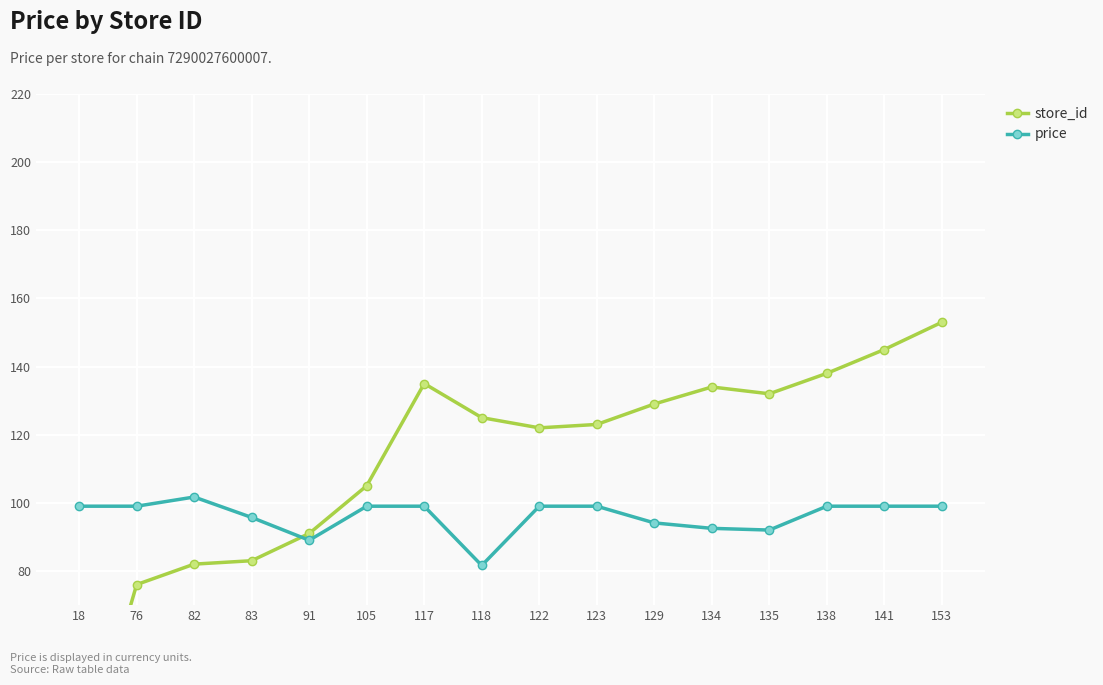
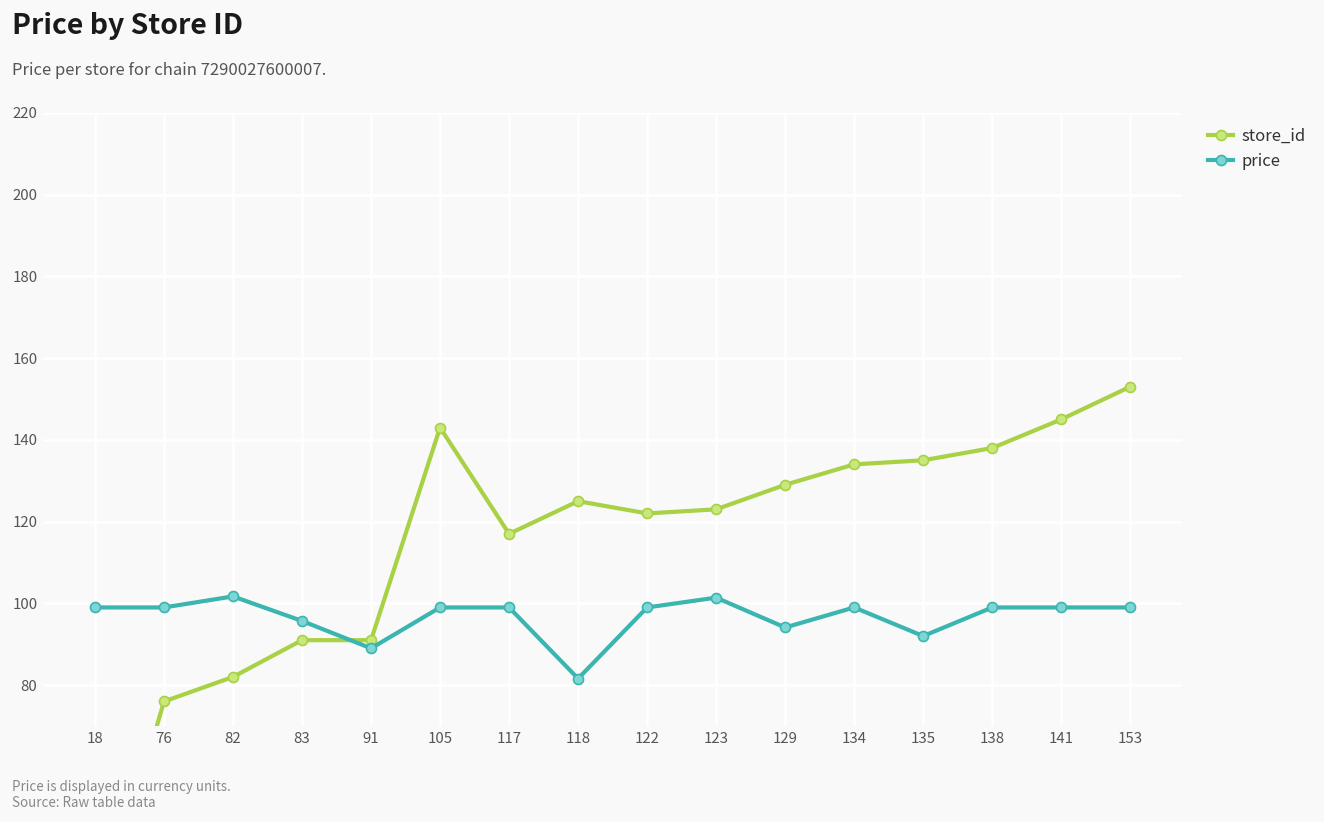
store_id, 83: 83 -> 91
store_id, 105: 105 -> 143
store_id, 117: 135 -> 117
price, 123: 99 -> 101
price, 134: 93 -> 99
store_id, 135: 132 -> 135
